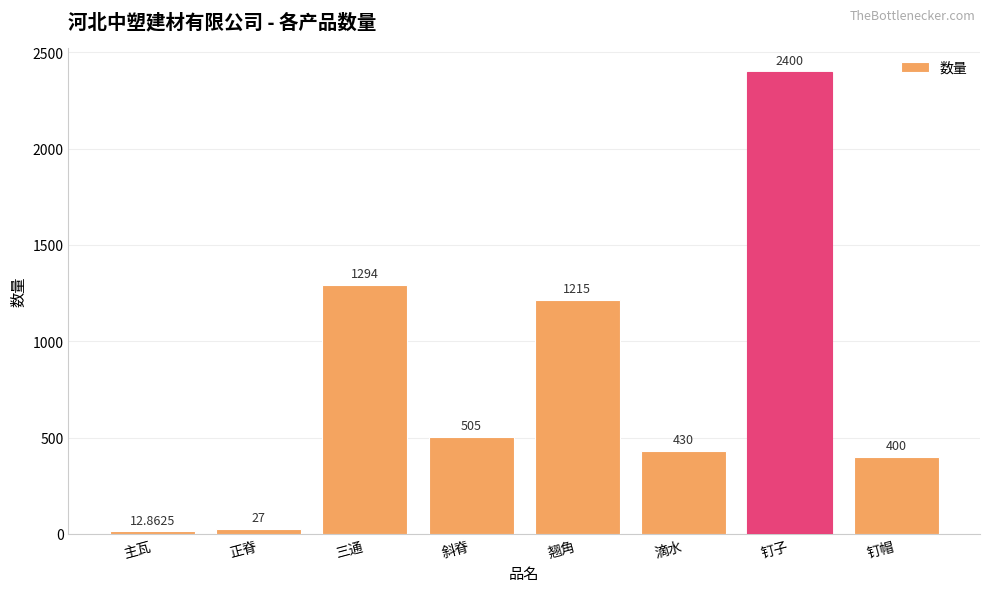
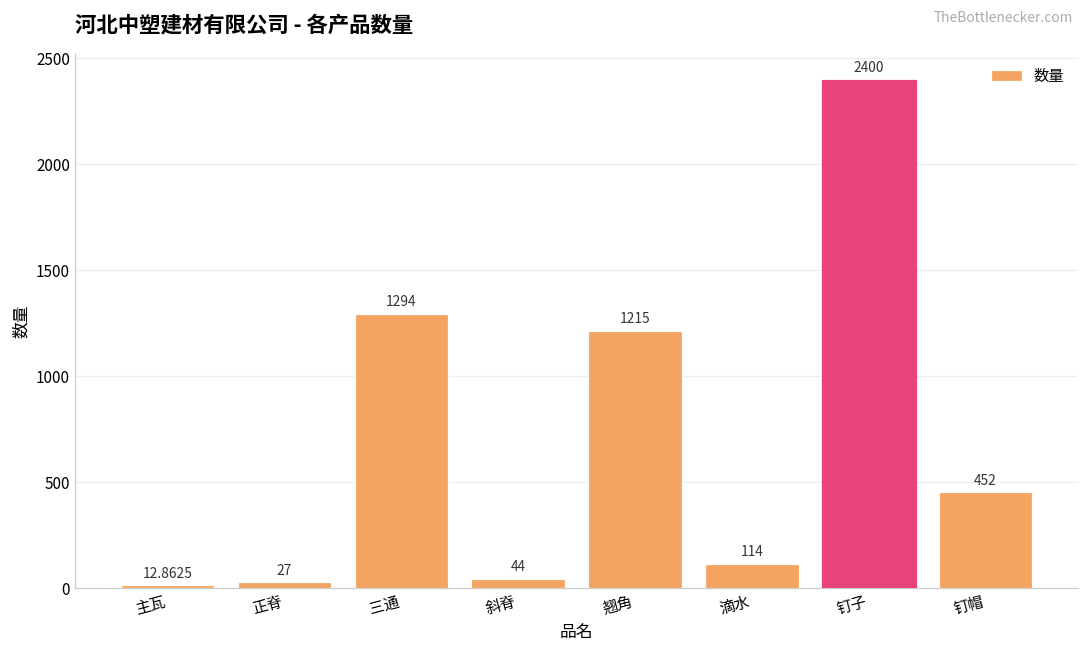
斜脊: 505 -> 44
滴水: 430 -> 114
钉帽: 400 -> 452
